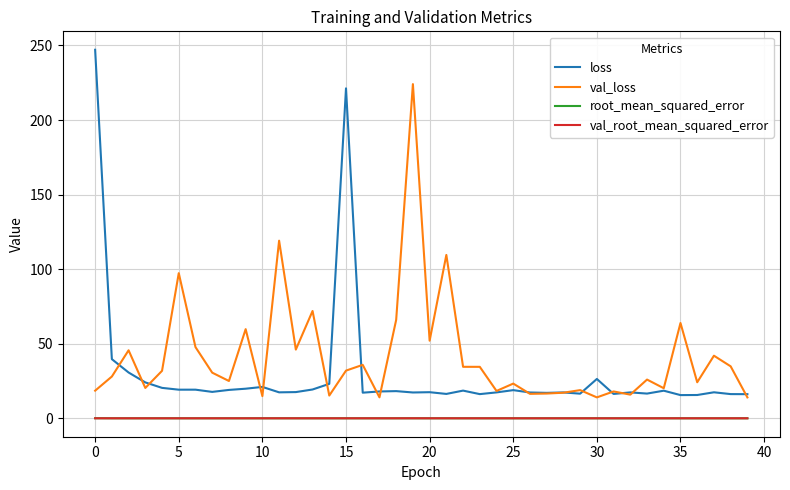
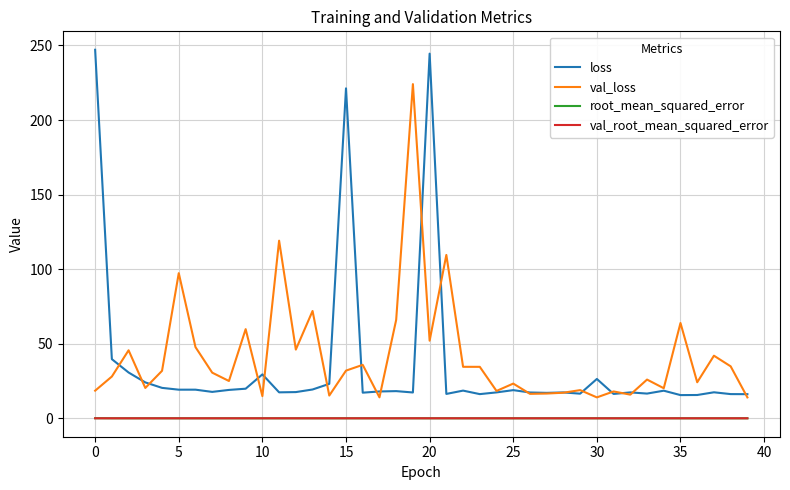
loss, 10: 21 -> 29
loss, 20: 18 -> 244
